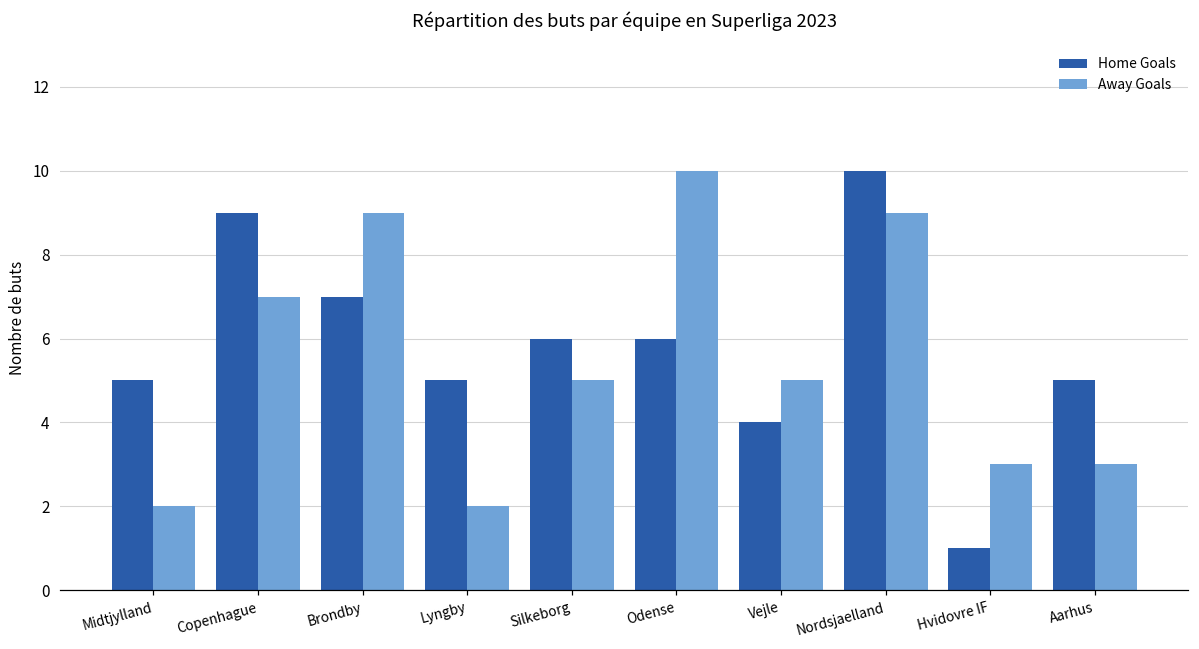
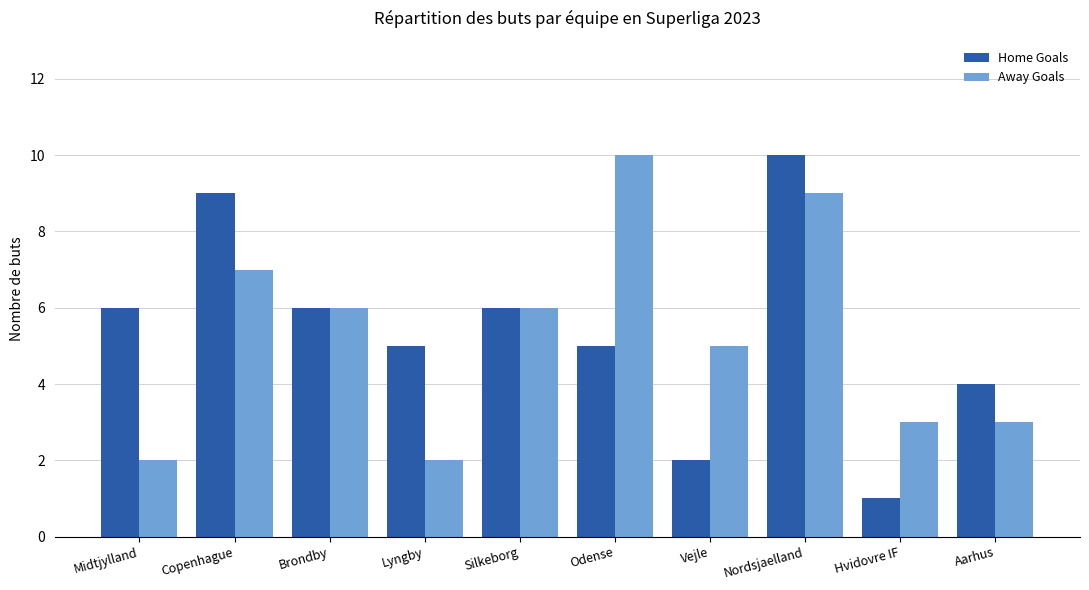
Home Goals, Midtjylland: 5 -> 6
Home Goals, Brondby: 7 -> 6
Away Goals, Brondby: 9 -> 6
Away Goals, Silkeborg: 5 -> 6
Home Goals, Odense: 6 -> 5
Home Goals, Vejle: 4 -> 2
Home Goals, Aarhus: 5 -> 4
